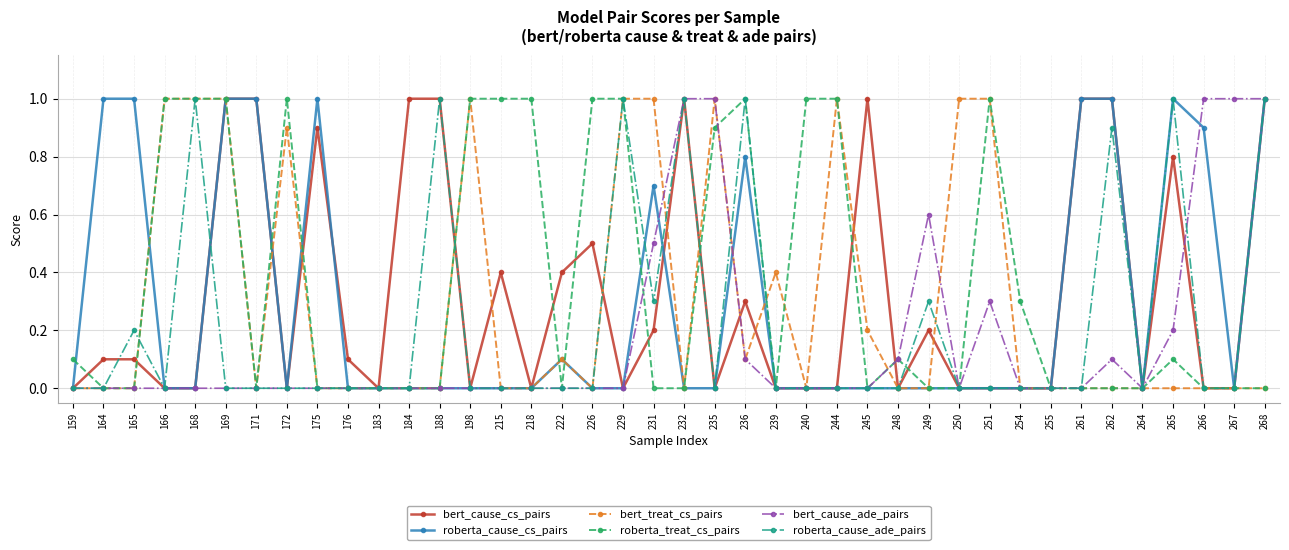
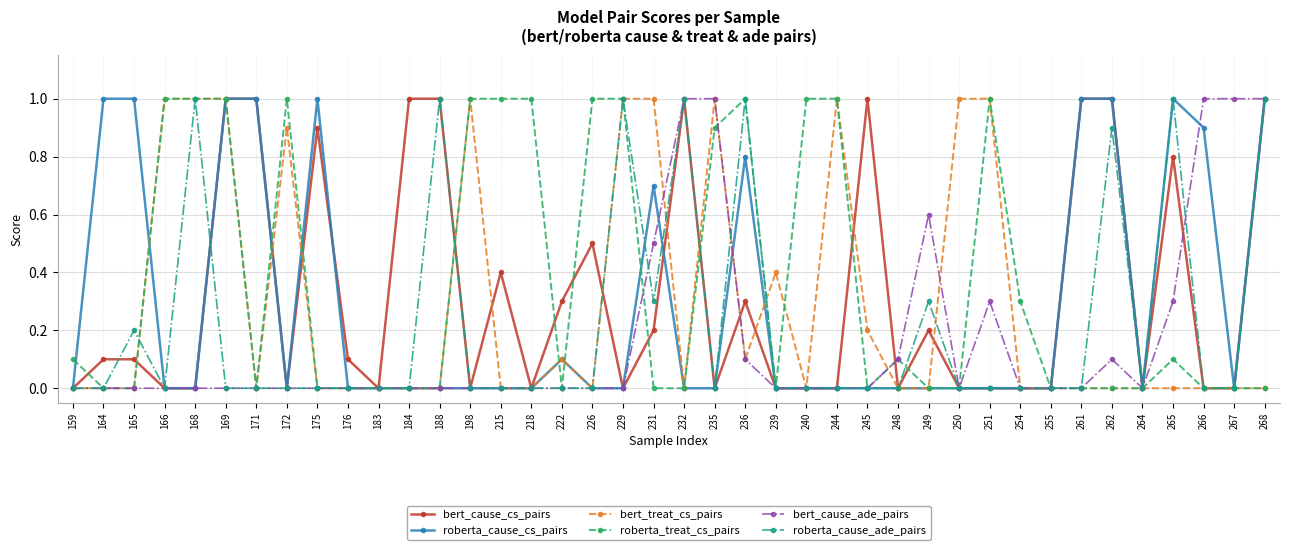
bert_cause_cs_pairs, 222: 0.4 -> 0.3
bert_cause_ade_pairs, 265: 0.2 -> 0.3
